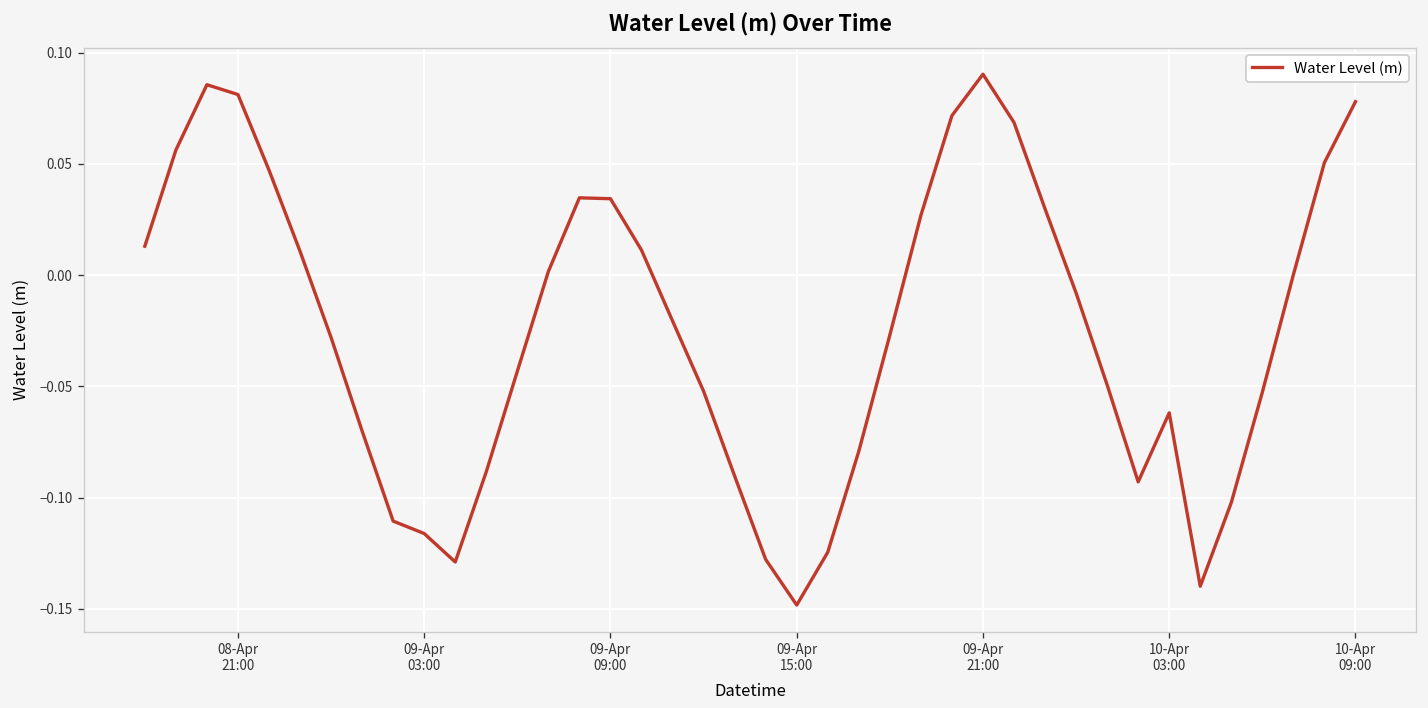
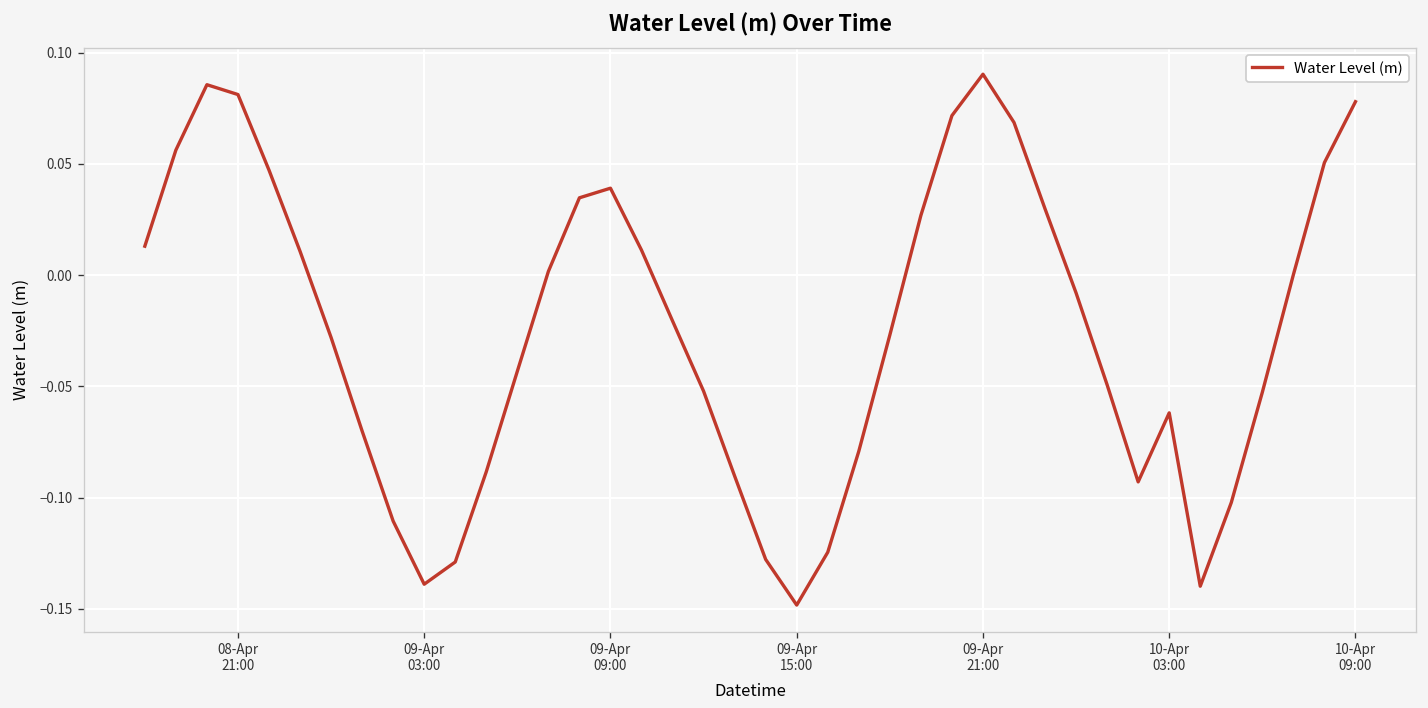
09-Apr 03:00: -0.116 -> -0.139
09-Apr 09:00: 0.034 -> 0.039
